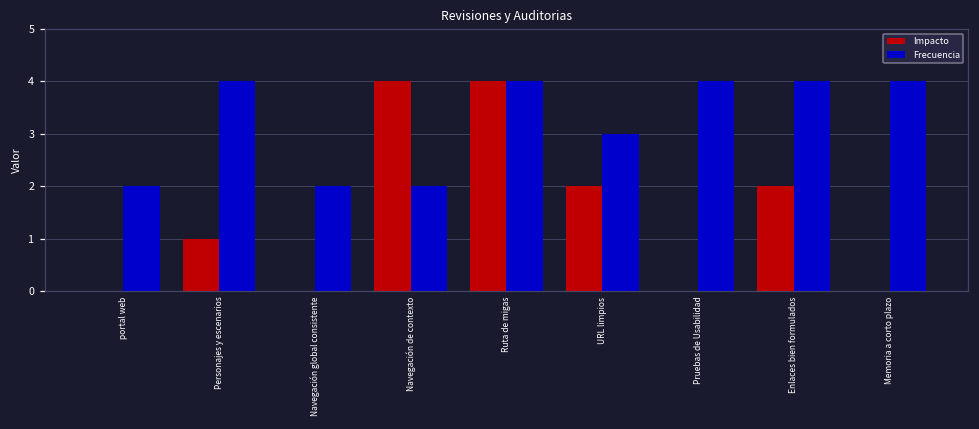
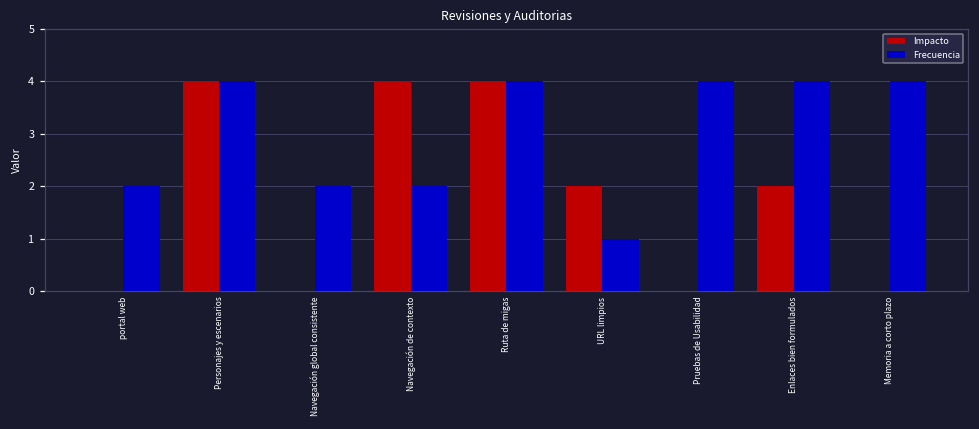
Impacto, Personajes y escenarios: 1 -> 4
Frecuencia, URL limpios: 3 -> 1
